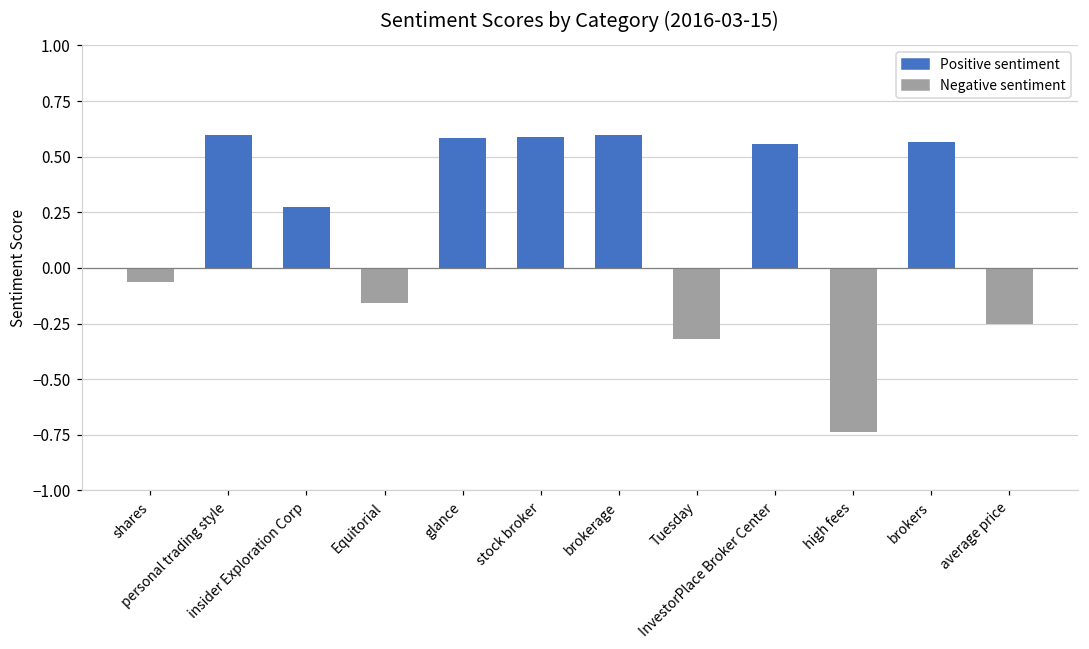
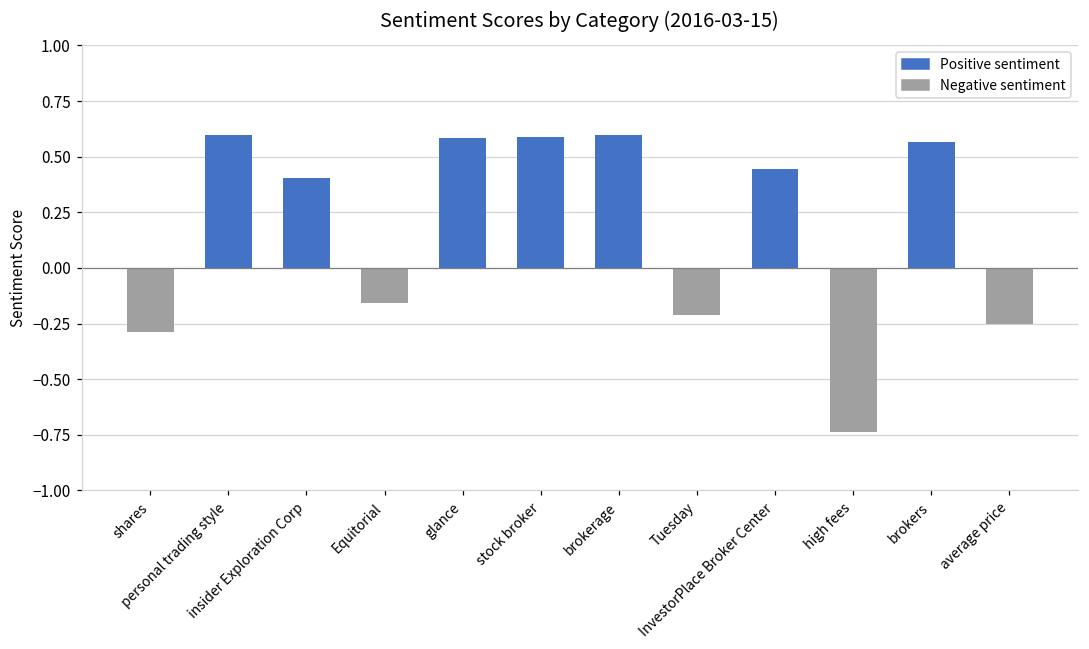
shares: -0.06 -> -0.29
insider Exploration Corp: 0.27 -> 0.40
Tuesday: -0.32 -> -0.21
InvestorPlace Broker Center: 0.56 -> 0.44
